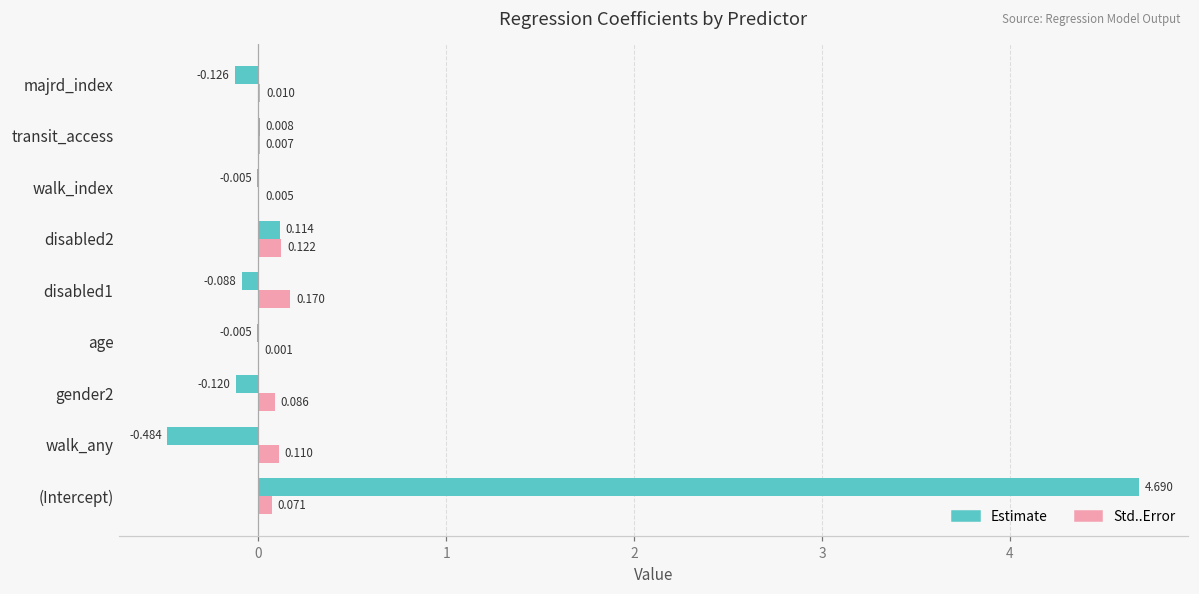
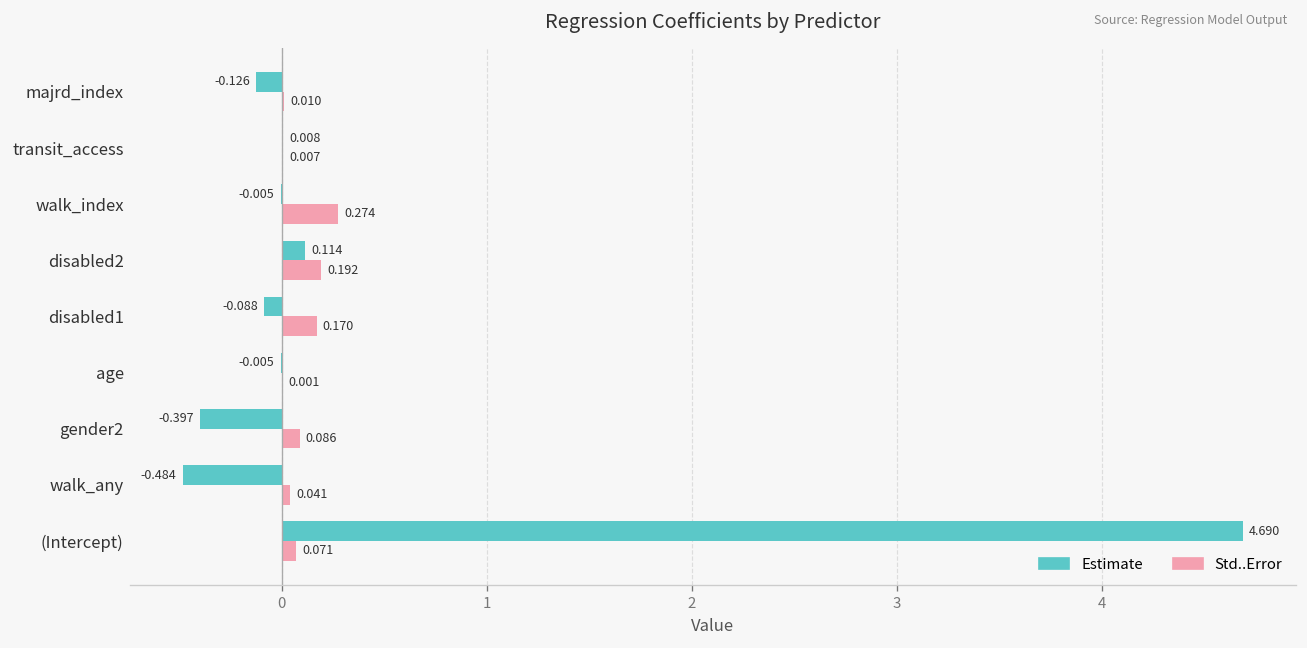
Std..Error, walk_index: 0.005 -> 0.274
Std..Error, disabled2: 0.122 -> 0.192
Estimate, gender2: -0.120 -> -0.397
Std..Error, walk_any: 0.110 -> 0.041
